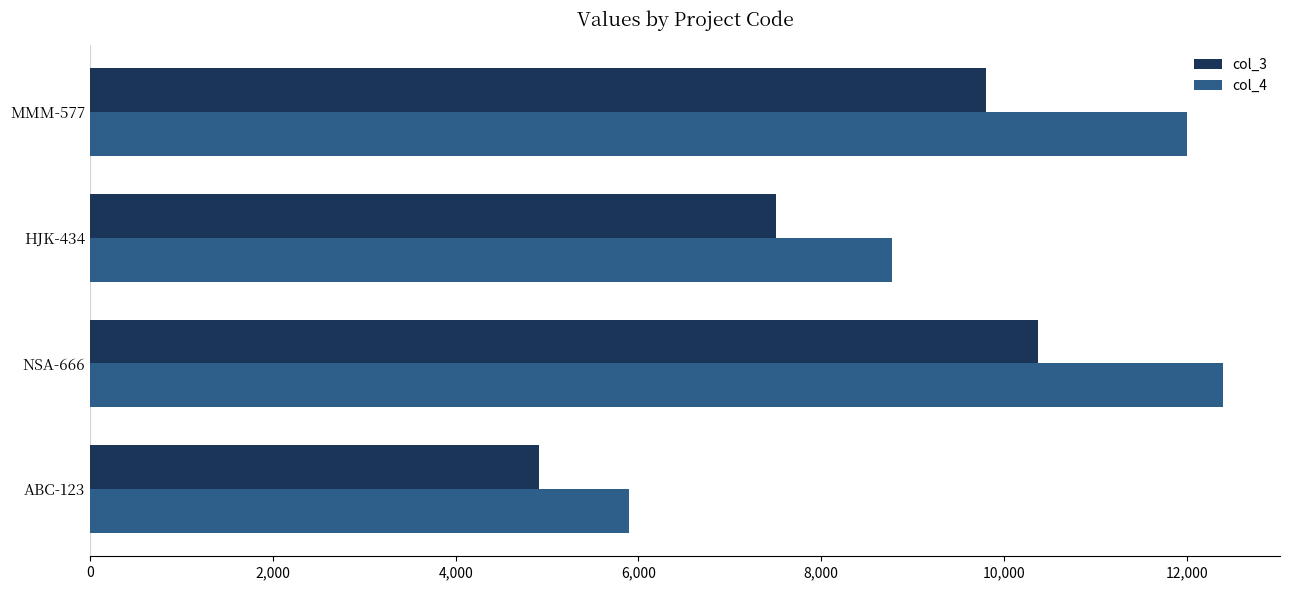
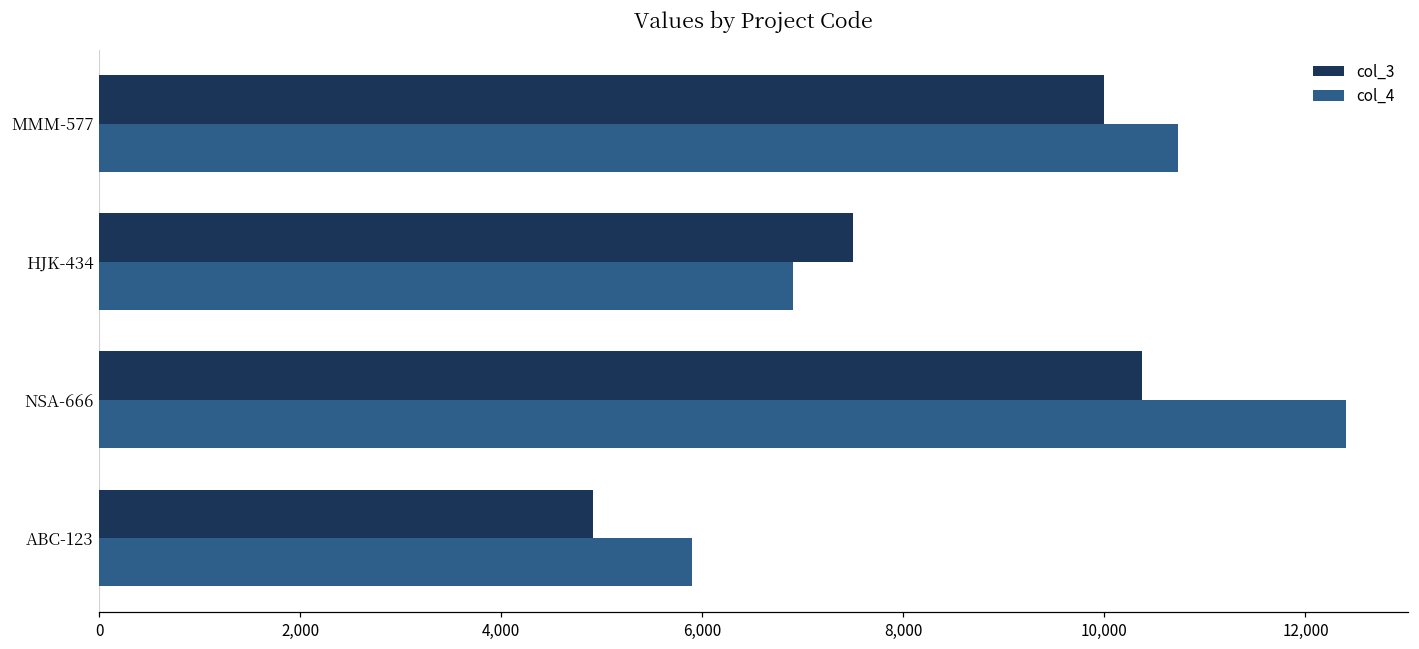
col_3, MMM-577: 9,800 -> 10,000
col_4, MMM-577: 12,000 -> 10,700
col_4, HJK-434: 8,800 -> 6,900
